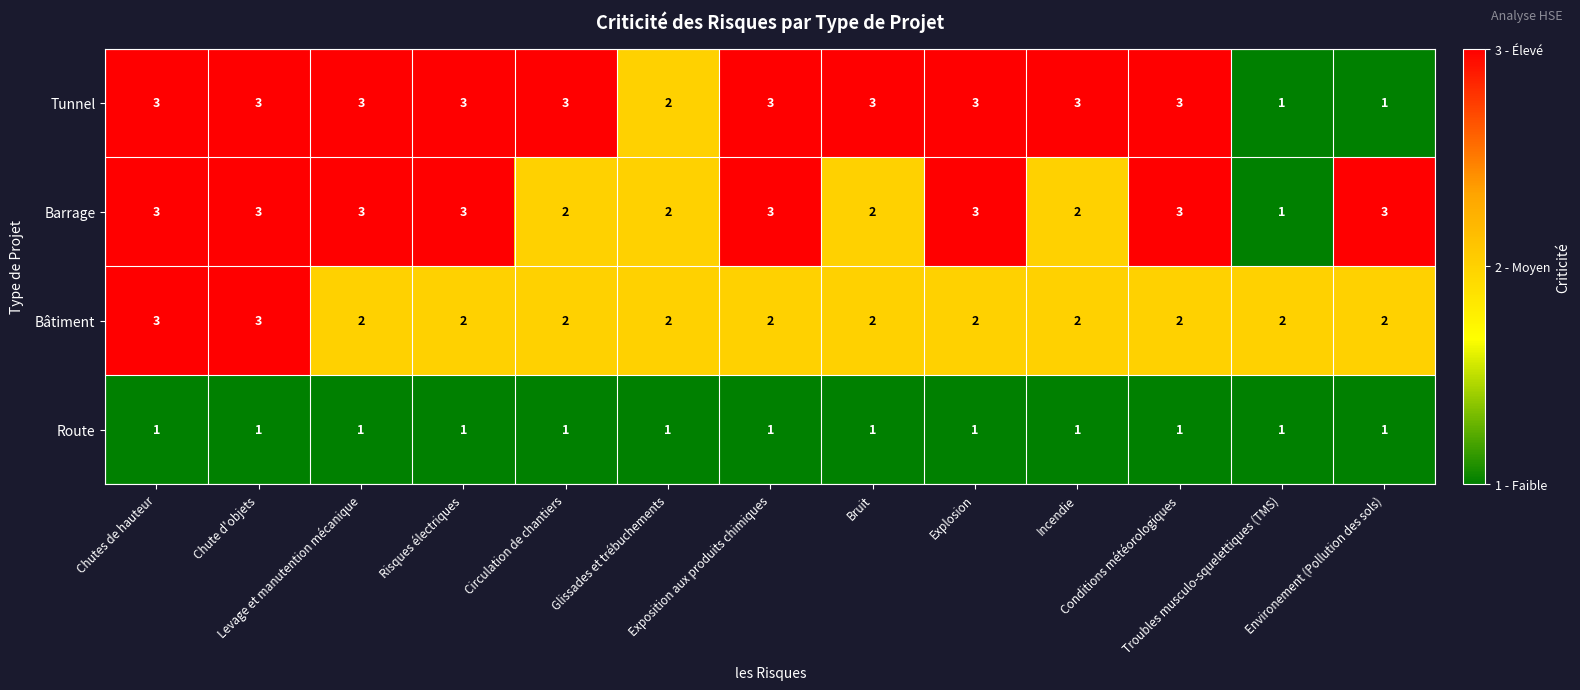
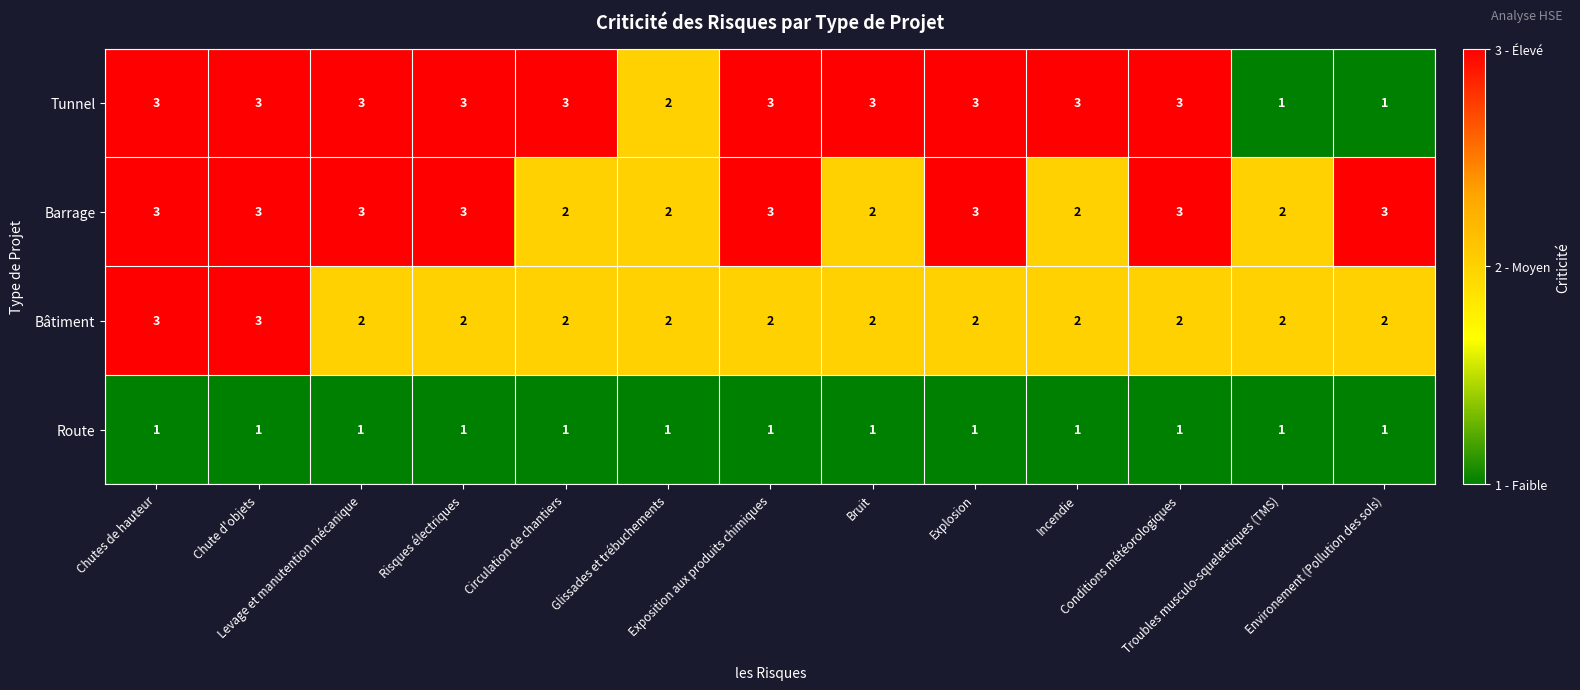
Barrage, Troubles musculo-squelettiques (TMS): 1 -> 2
